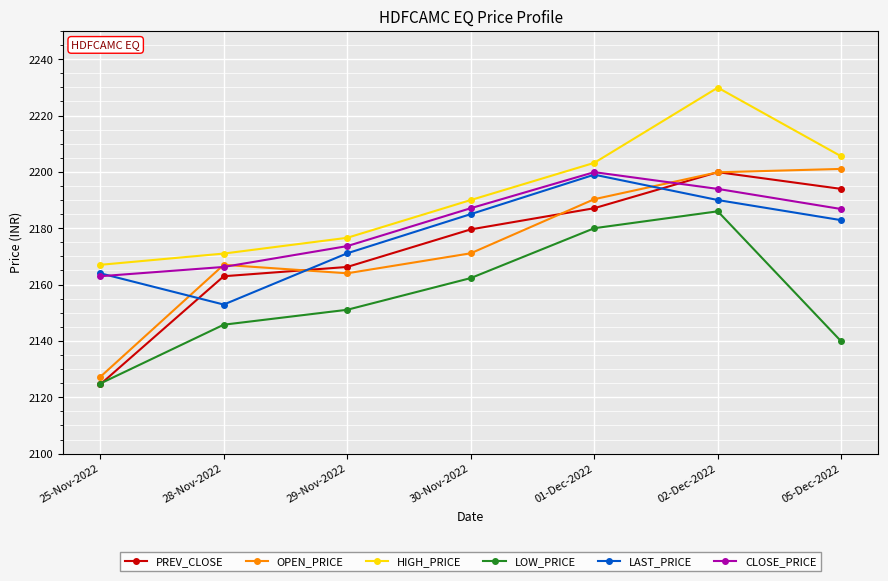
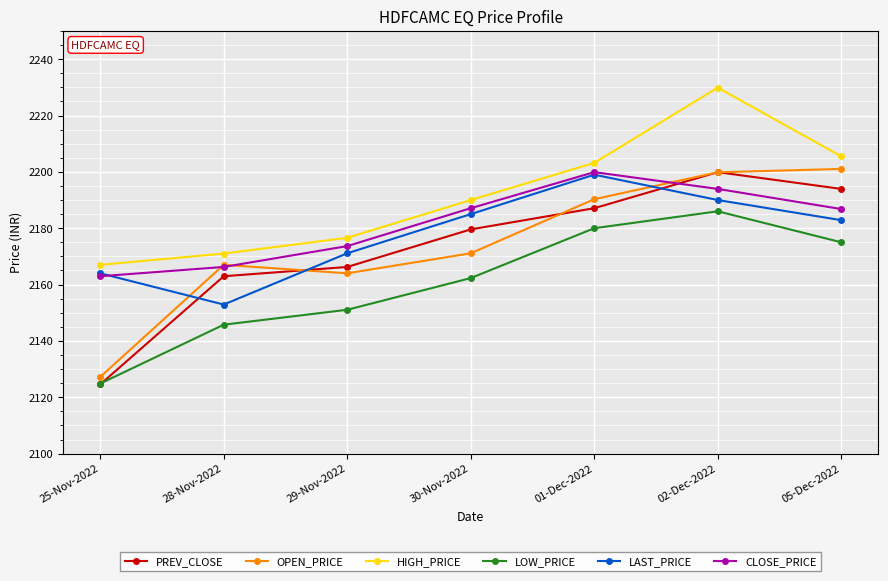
LOW_PRICE, 05-Dec-2022: 2140 -> 2175
